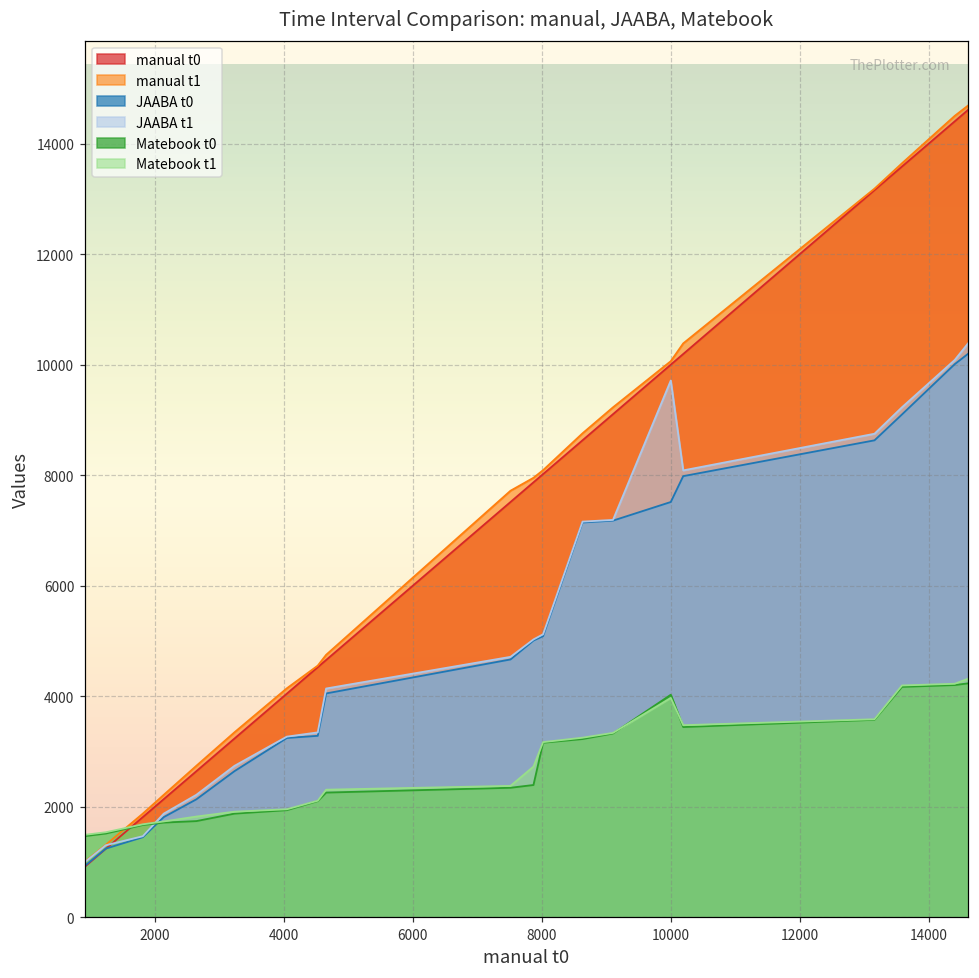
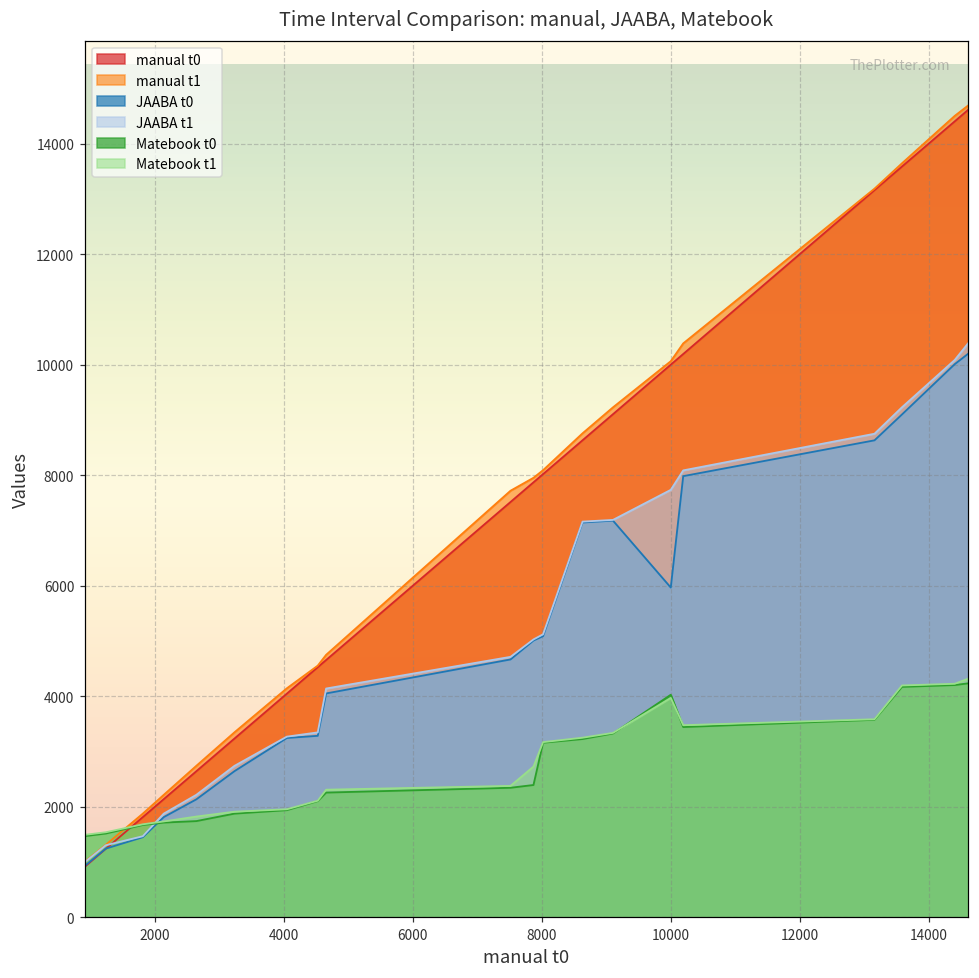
JAABA t0, 10000: 7500 -> 6000
JAABA t1, 10000: 9700 -> 7700
